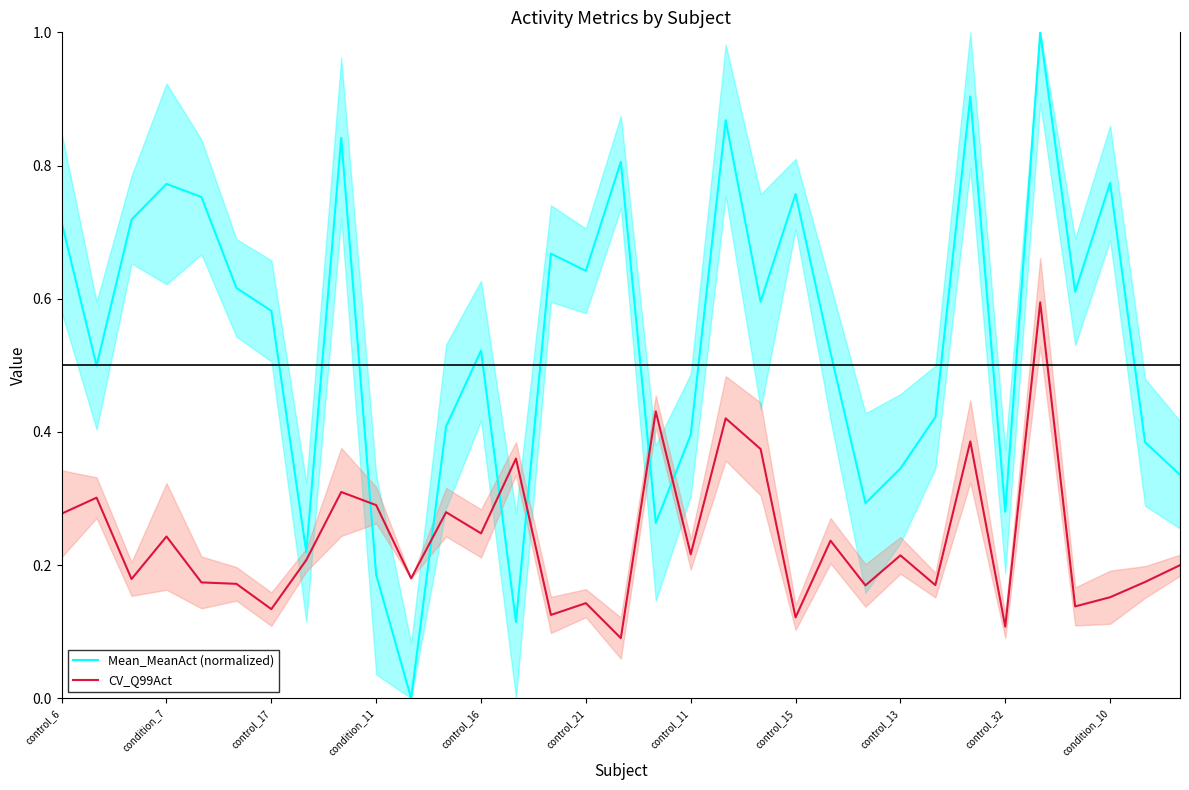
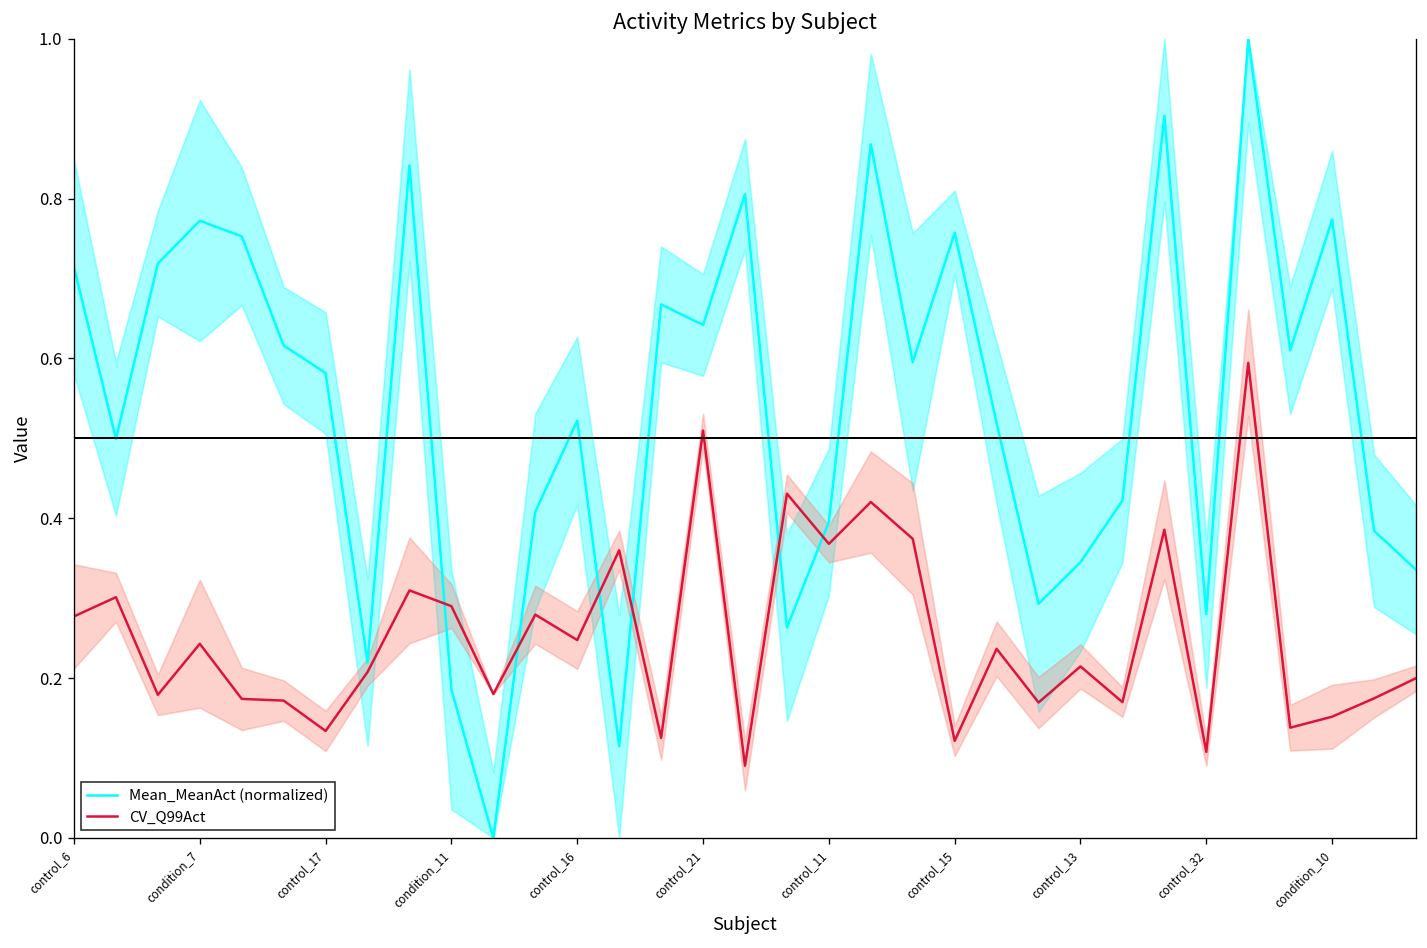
CV_Q99Act, control_21: 0.14 -> 0.51
CV_Q99Act, control_11: 0.22 -> 0.37
